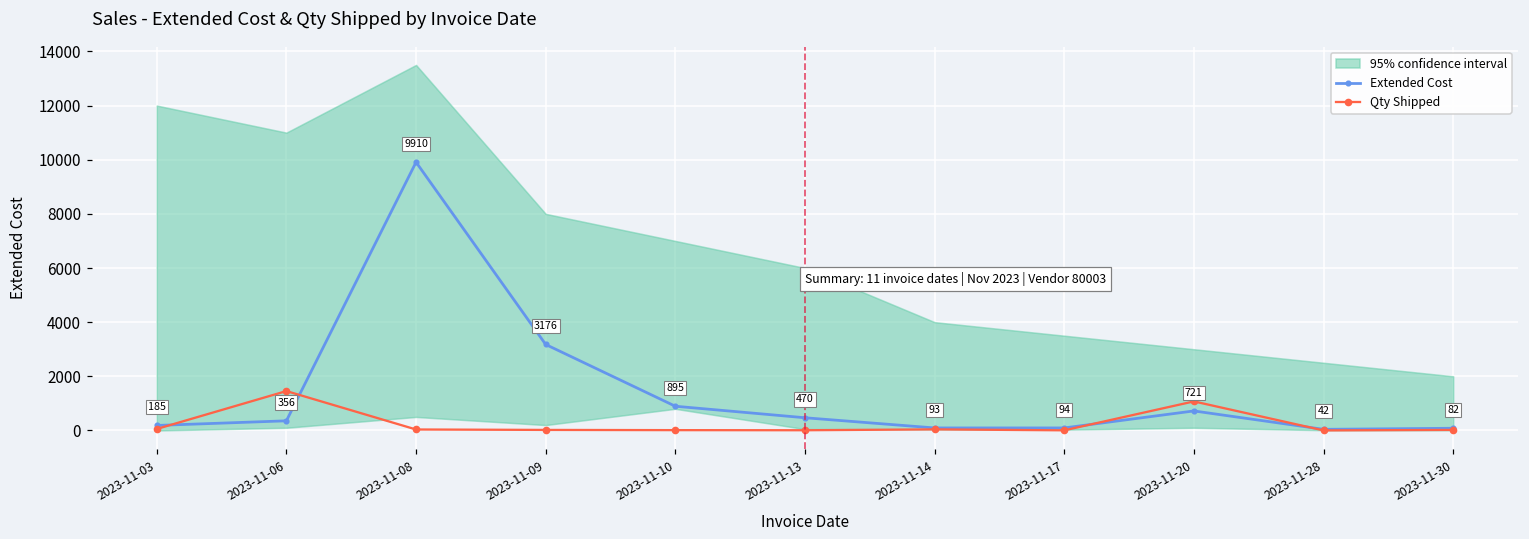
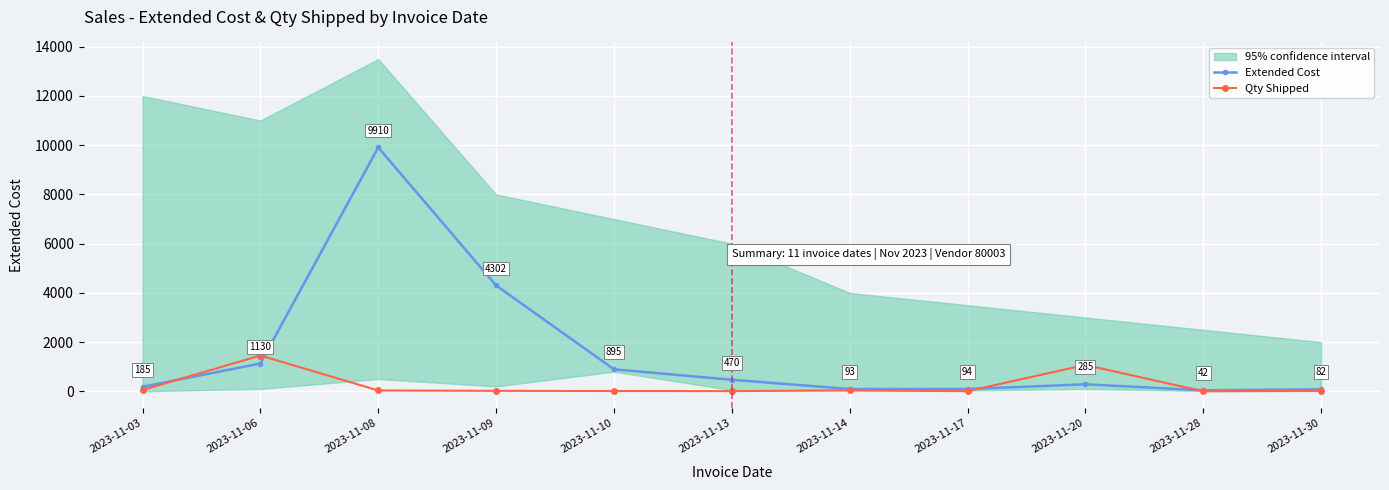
Extended Cost, 2023-11-06: 356 -> 1130
Extended Cost, 2023-11-09: 3176 -> 4302
Extended Cost, 2023-11-20: 721 -> 285
